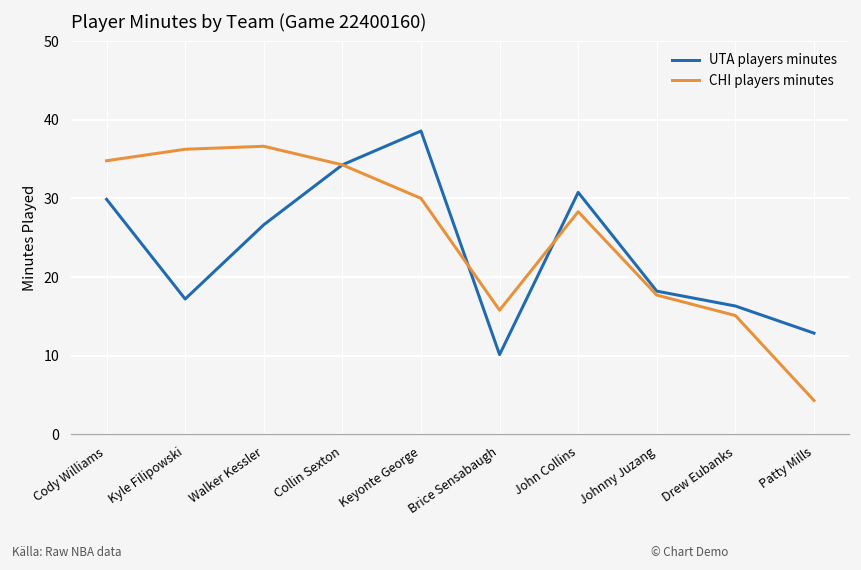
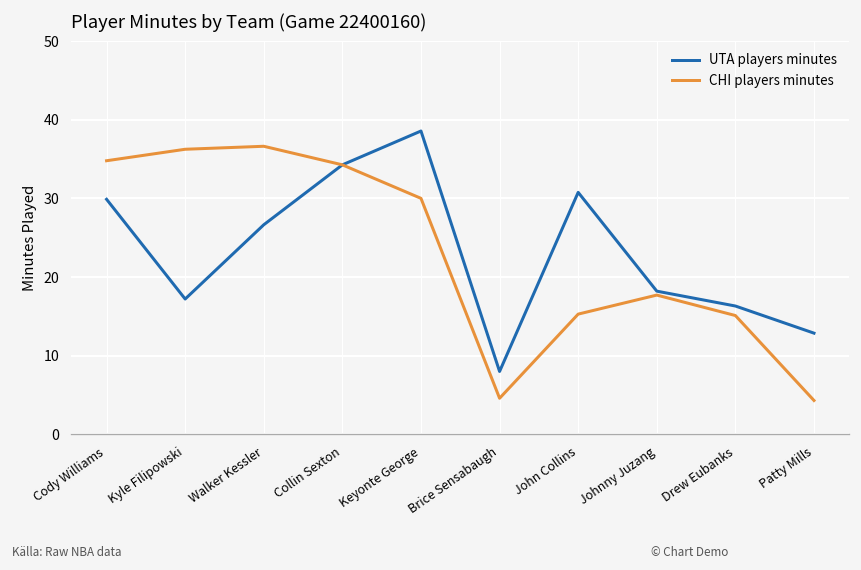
UTA players minutes, Brice Sensabaugh: 10 -> 8
CHI players minutes, Brice Sensabaugh: 16 -> 5
CHI players minutes, John Collins: 28 -> 15
